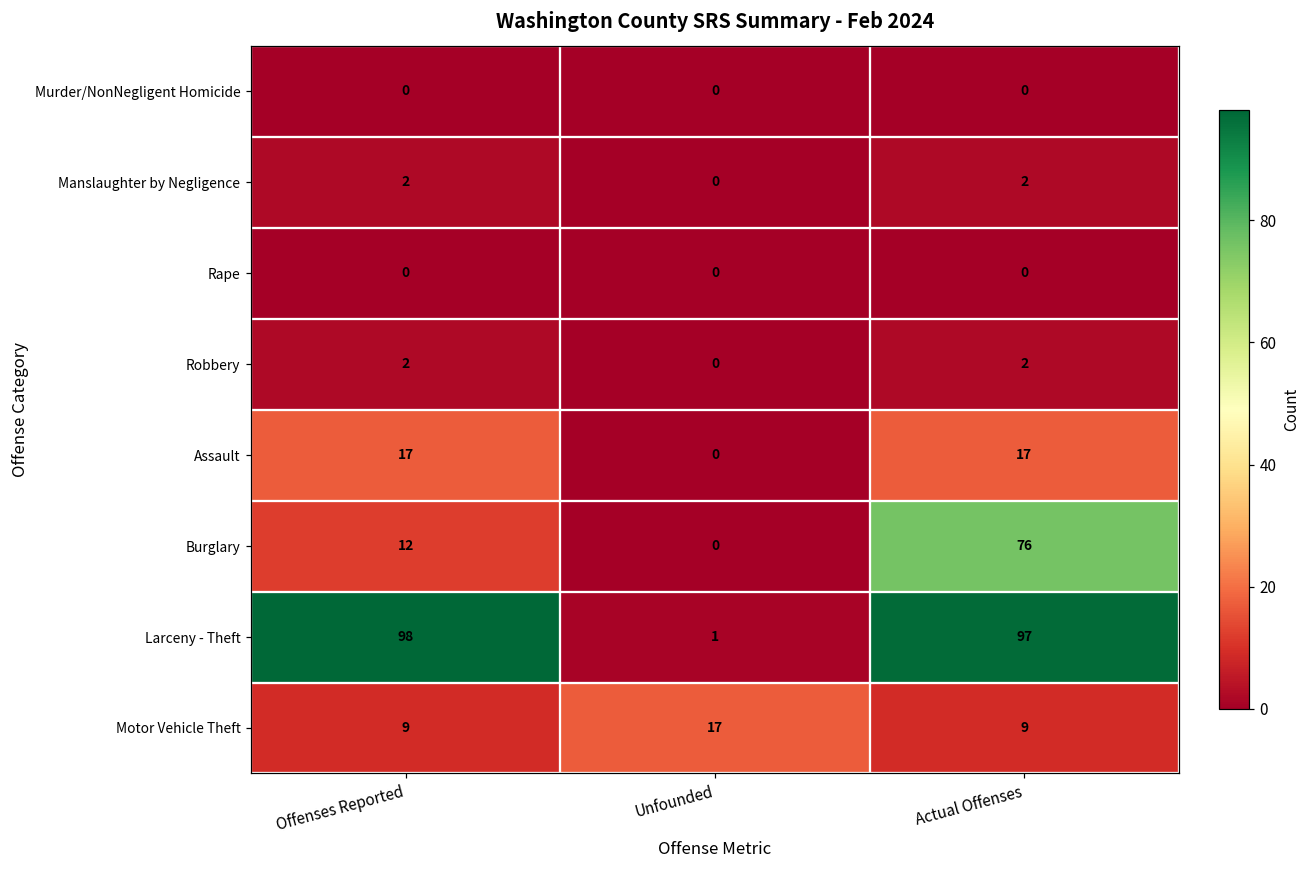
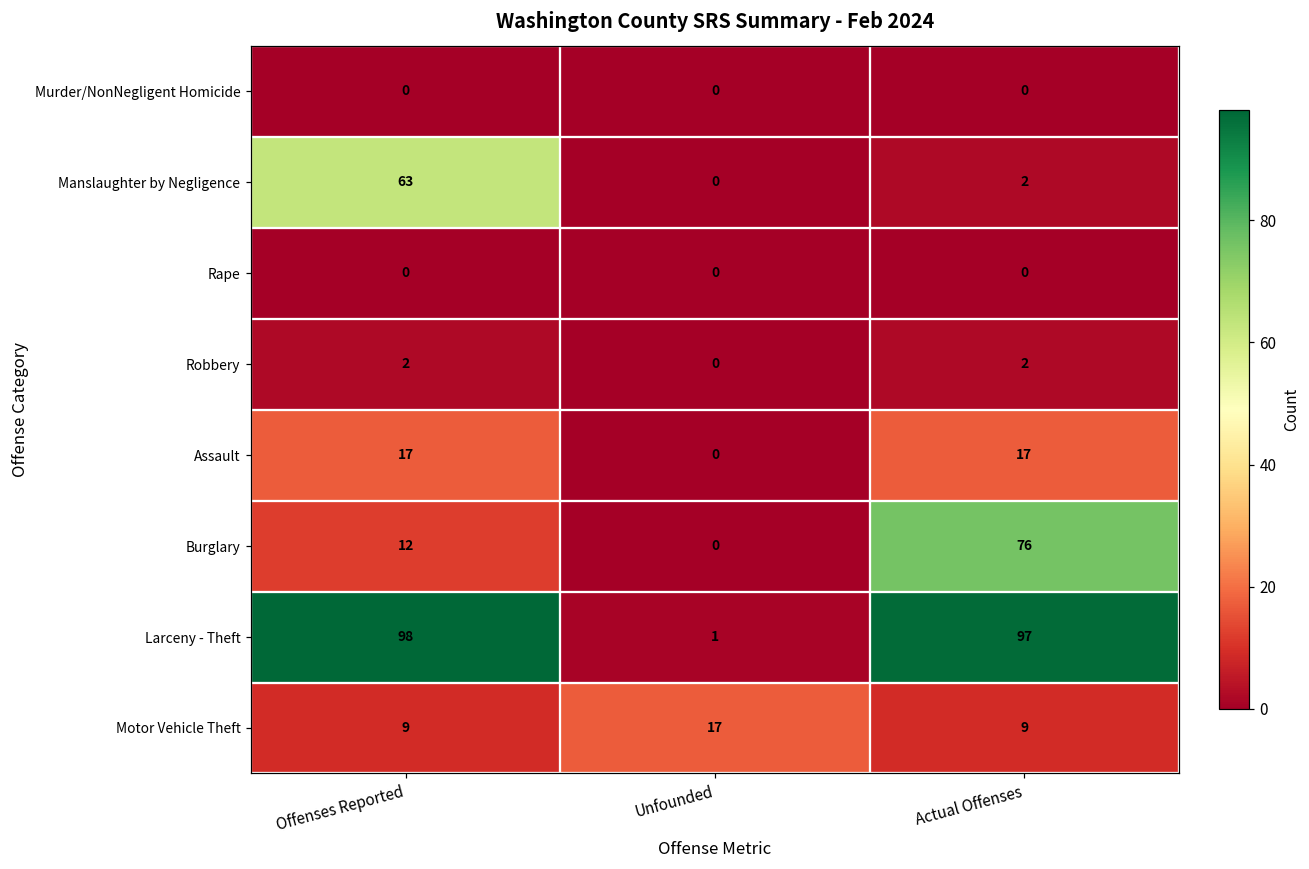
Manslaughter by Negligence, Offenses Reported: 2 -> 63
